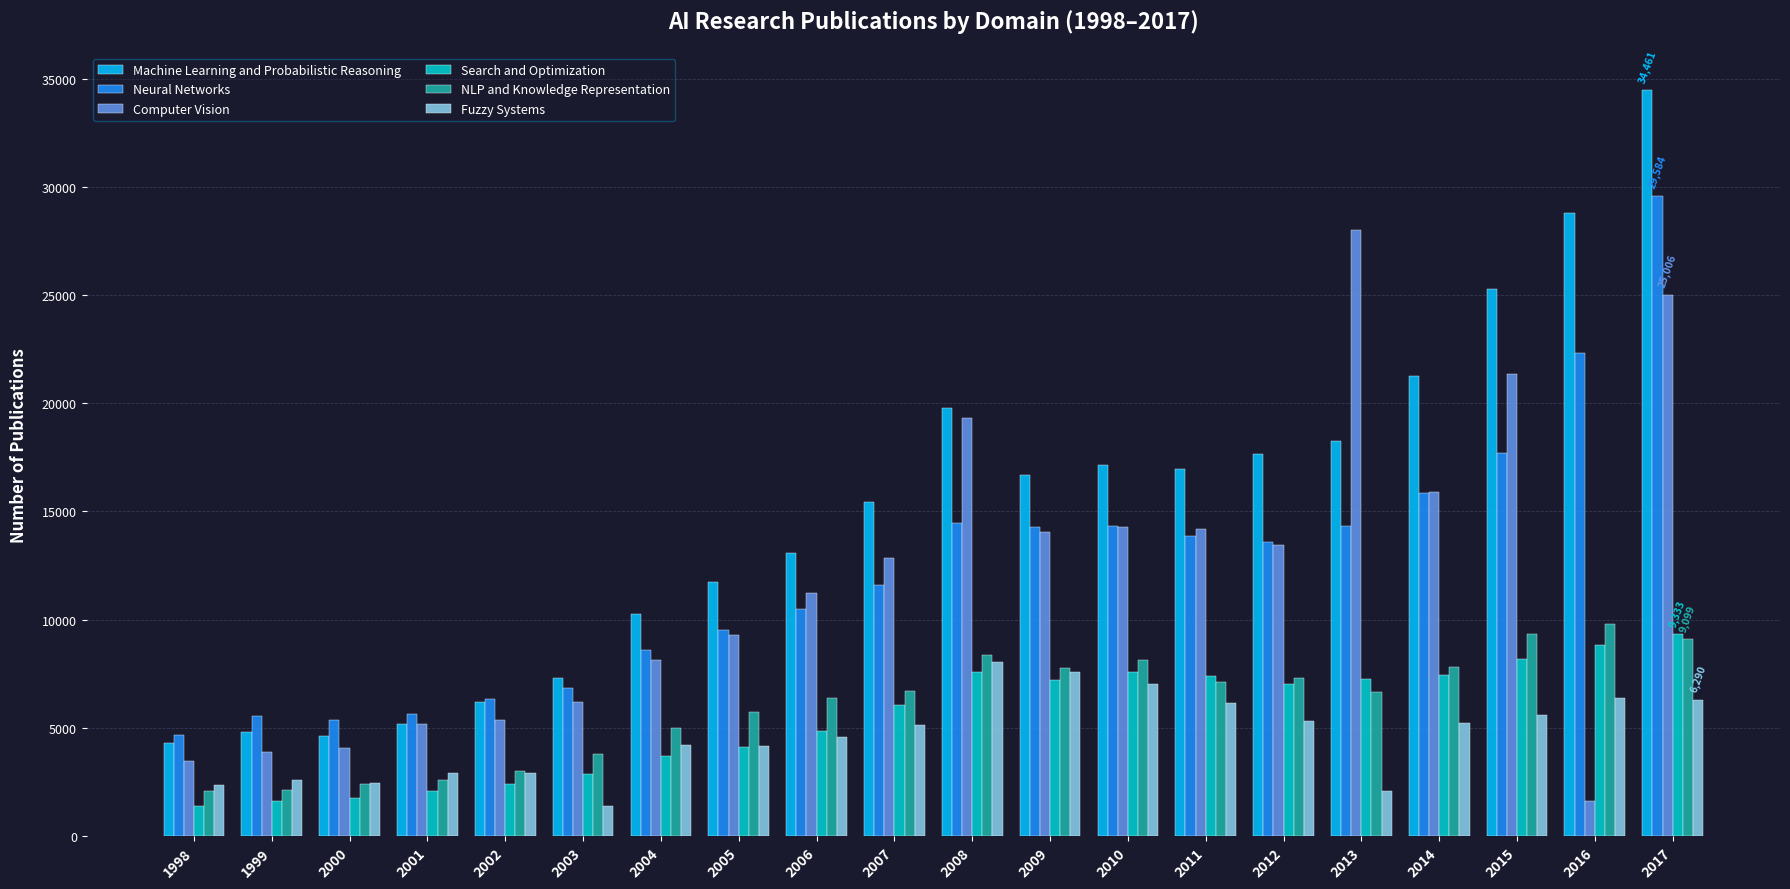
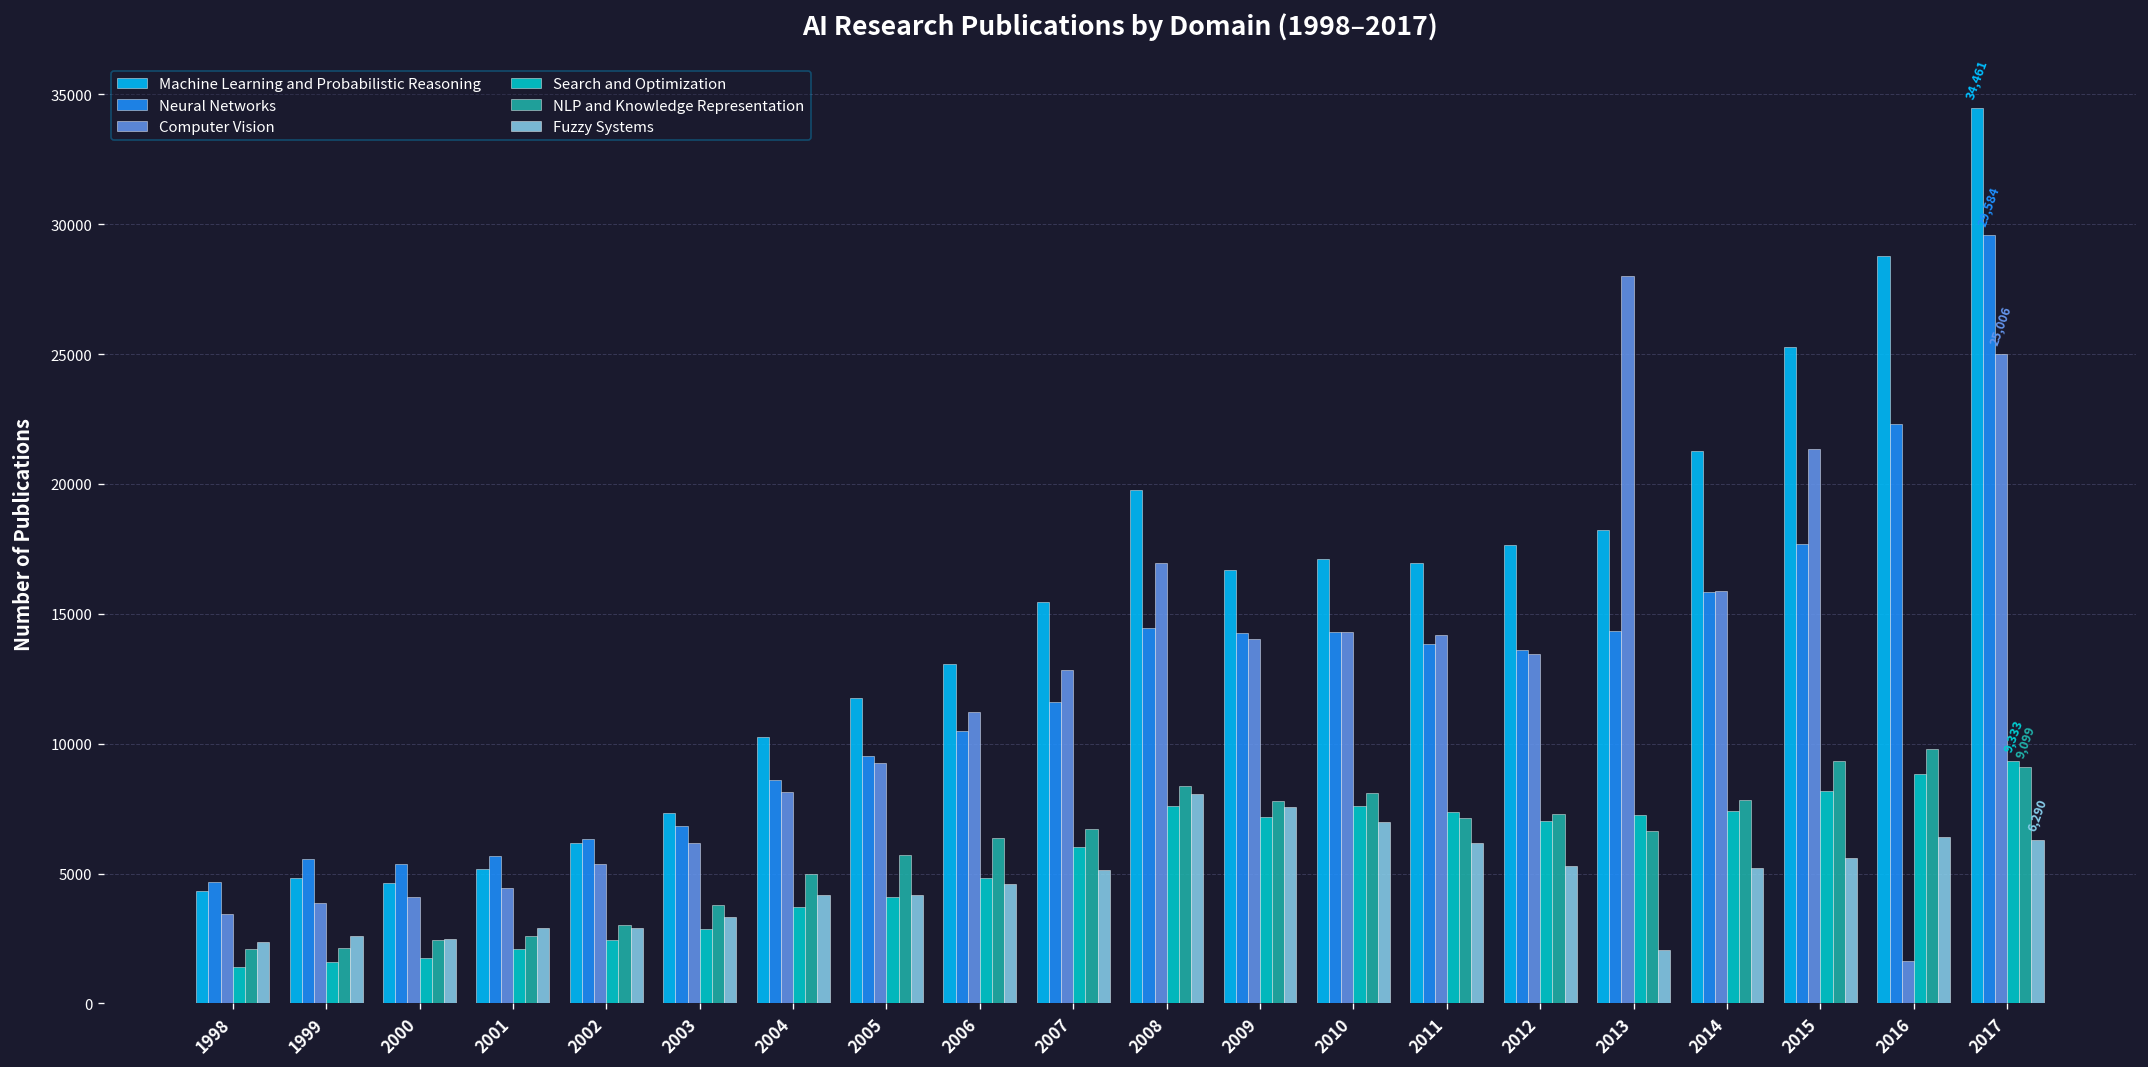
Computer Vision, 2001: 5200 -> 4400
Fuzzy Systems, 2003: 1400 -> 3300
Computer Vision, 2008: 19300 -> 16900
